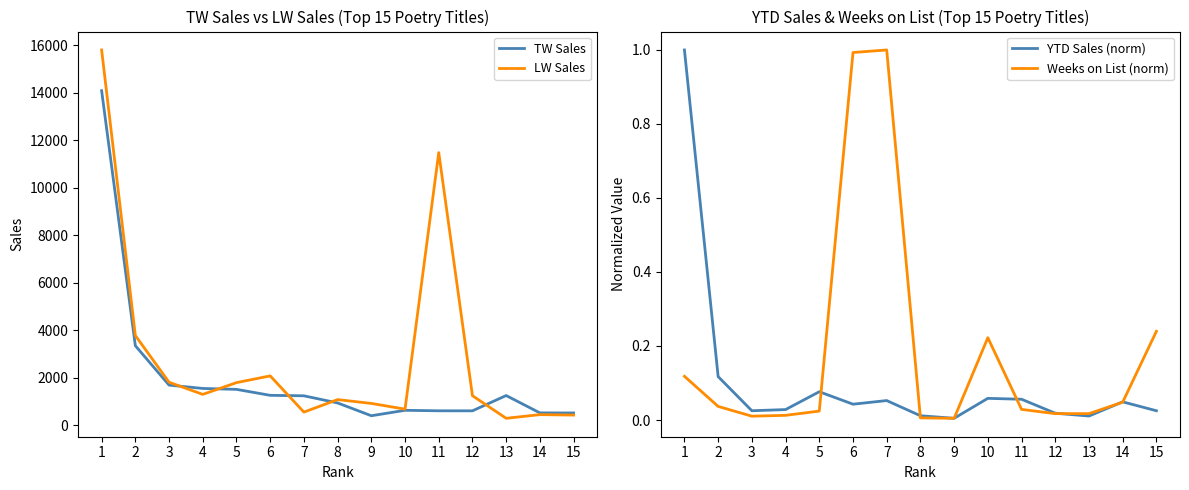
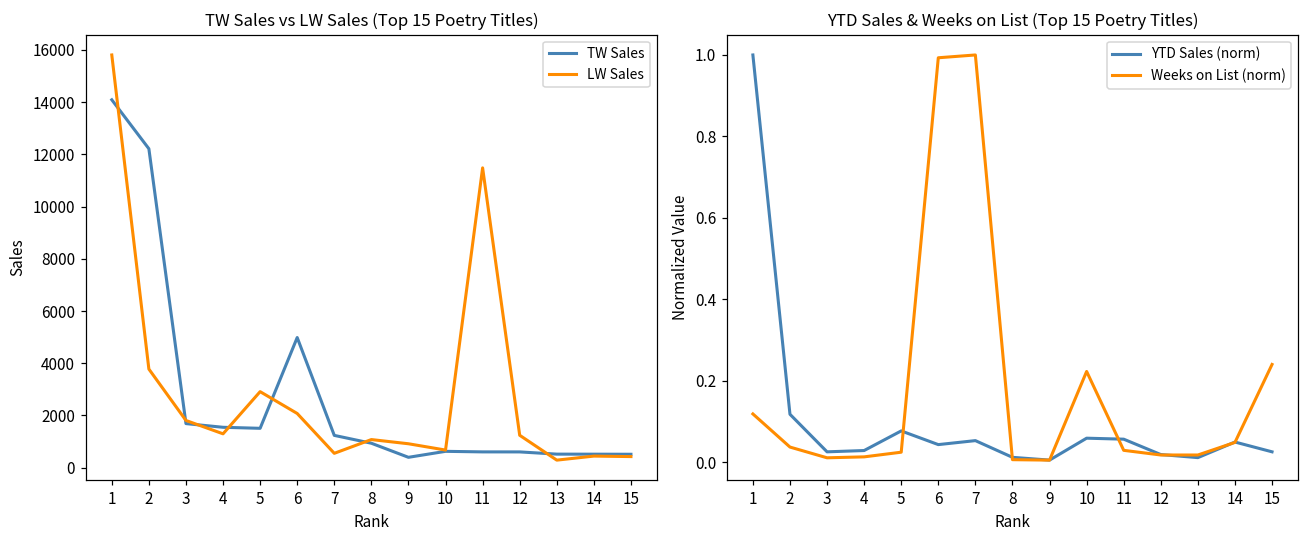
TW Sales vs LW Sales (Top 15 Poetry Titles), TW Sales, 2: 3300 -> 12200
TW Sales vs LW Sales (Top 15 Poetry Titles), LW Sales, 5: 1800 -> 2900
TW Sales vs LW Sales (Top 15 Poetry Titles), TW Sales, 6: 1300 -> 5000
TW Sales vs LW Sales (Top 15 Poetry Titles), TW Sales, 13: 1200 -> 500
